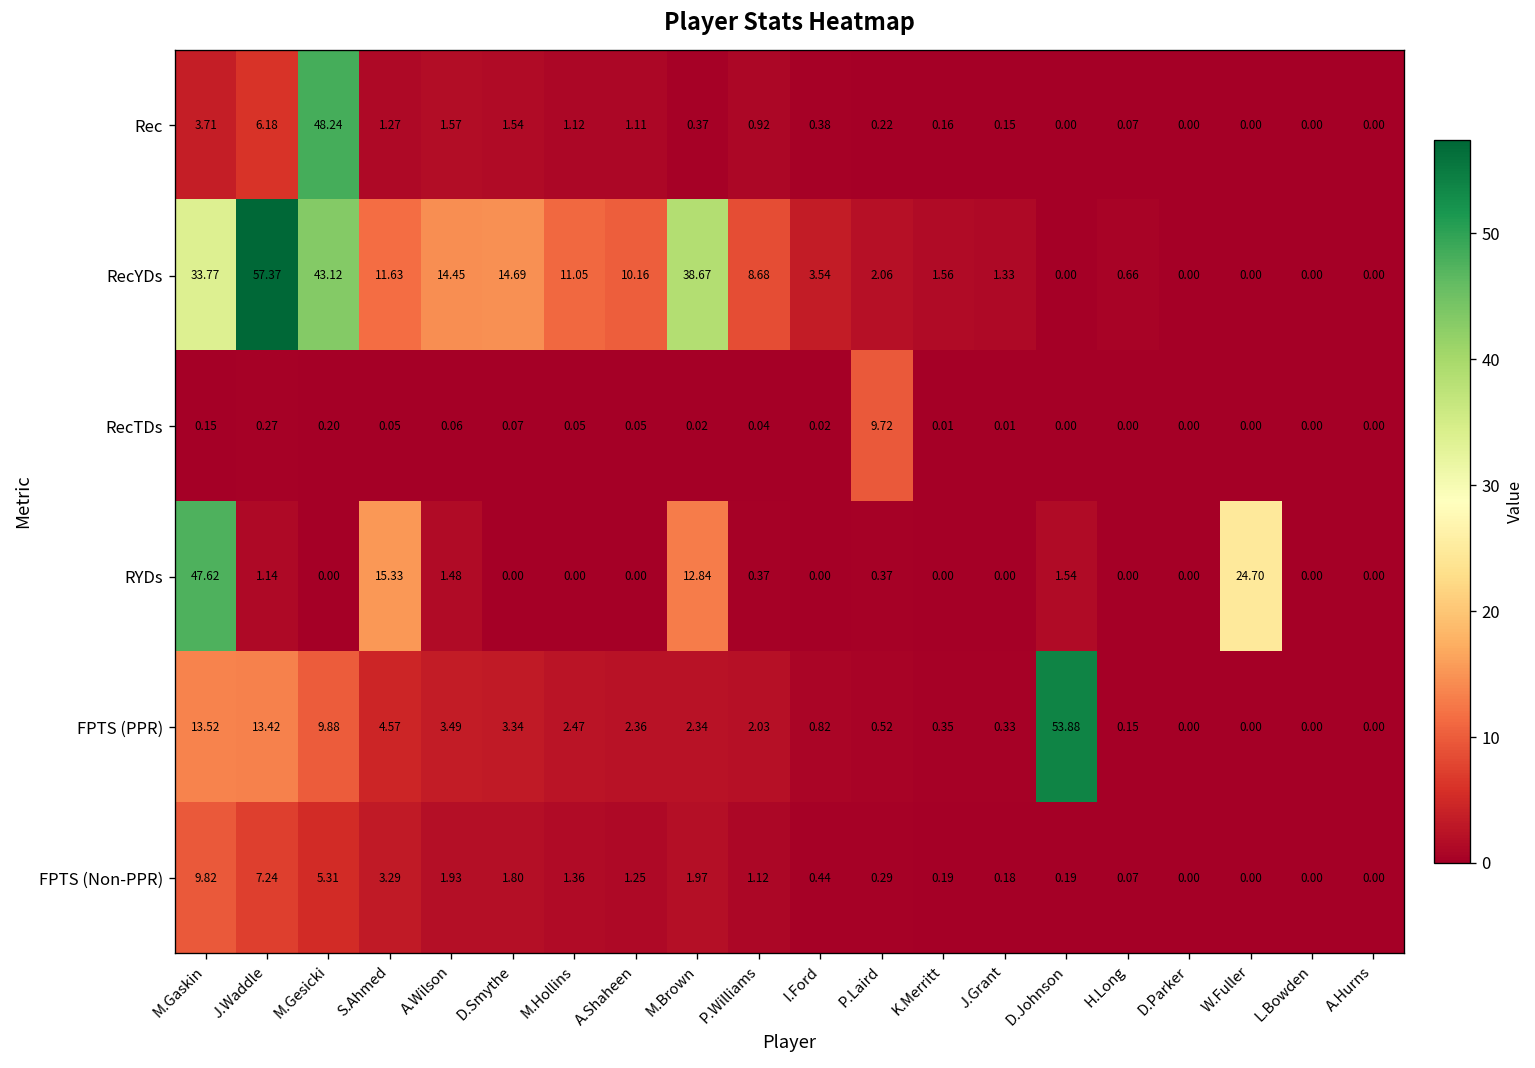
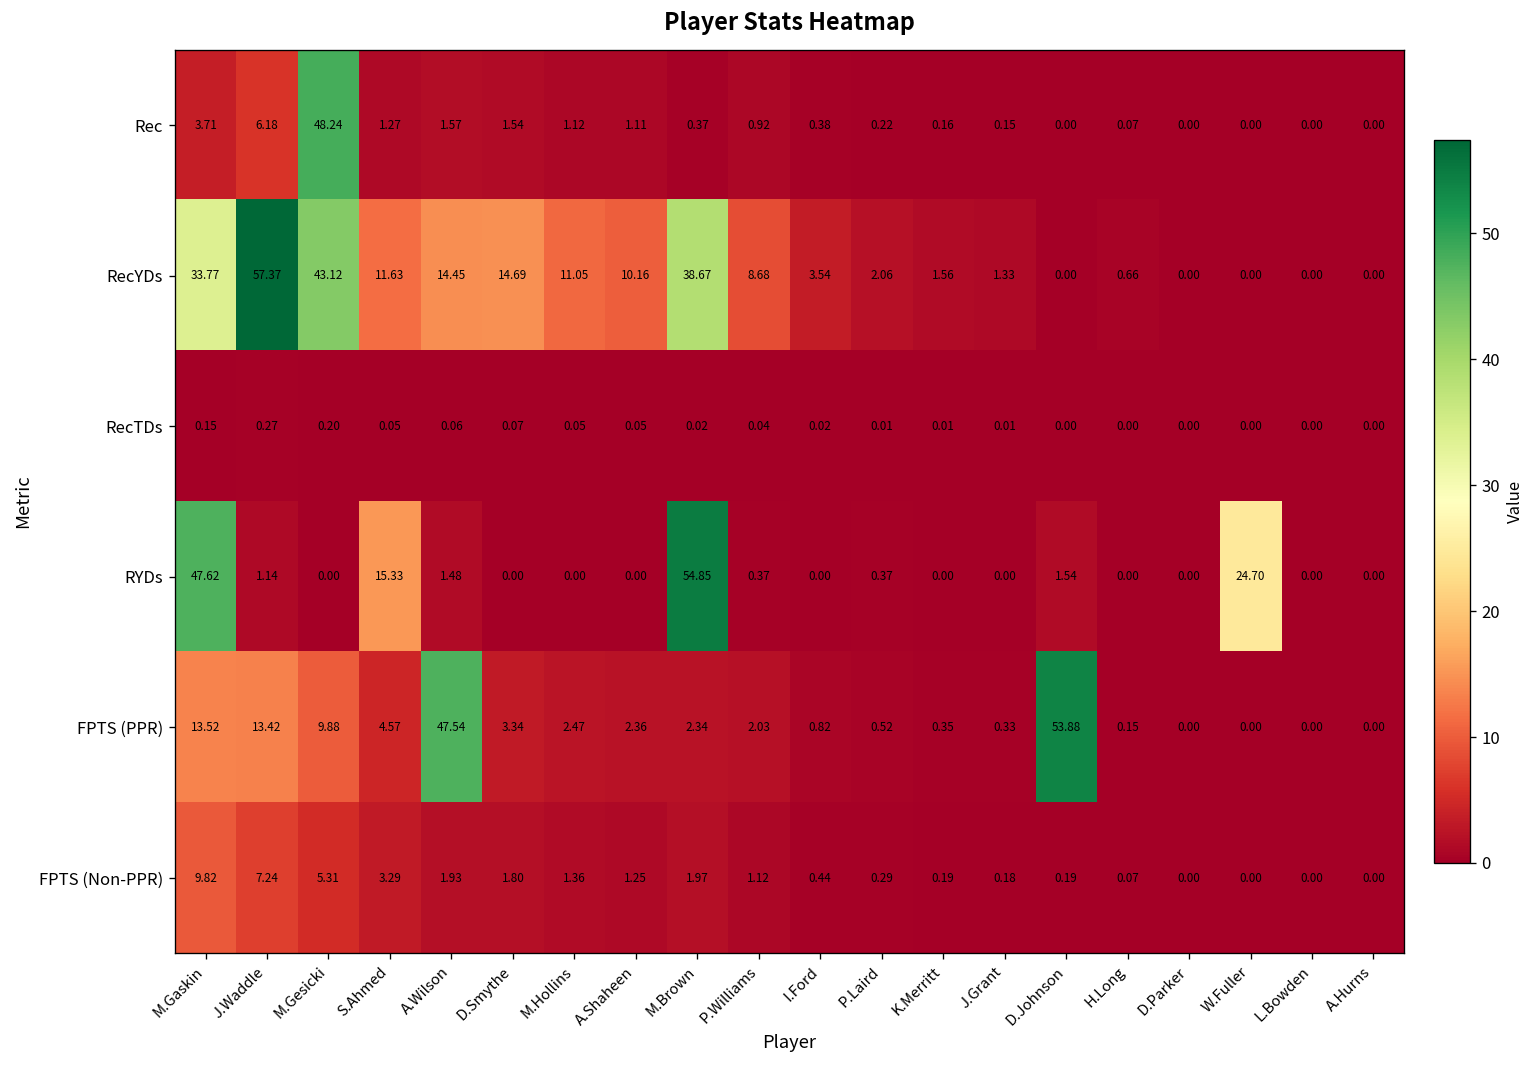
RecTDs, P.Laird: 9.72 -> 0.01
RYDs, M.Brown: 12.84 -> 54.85
FPTS (PPR), A.Wilson: 3.49 -> 47.54
